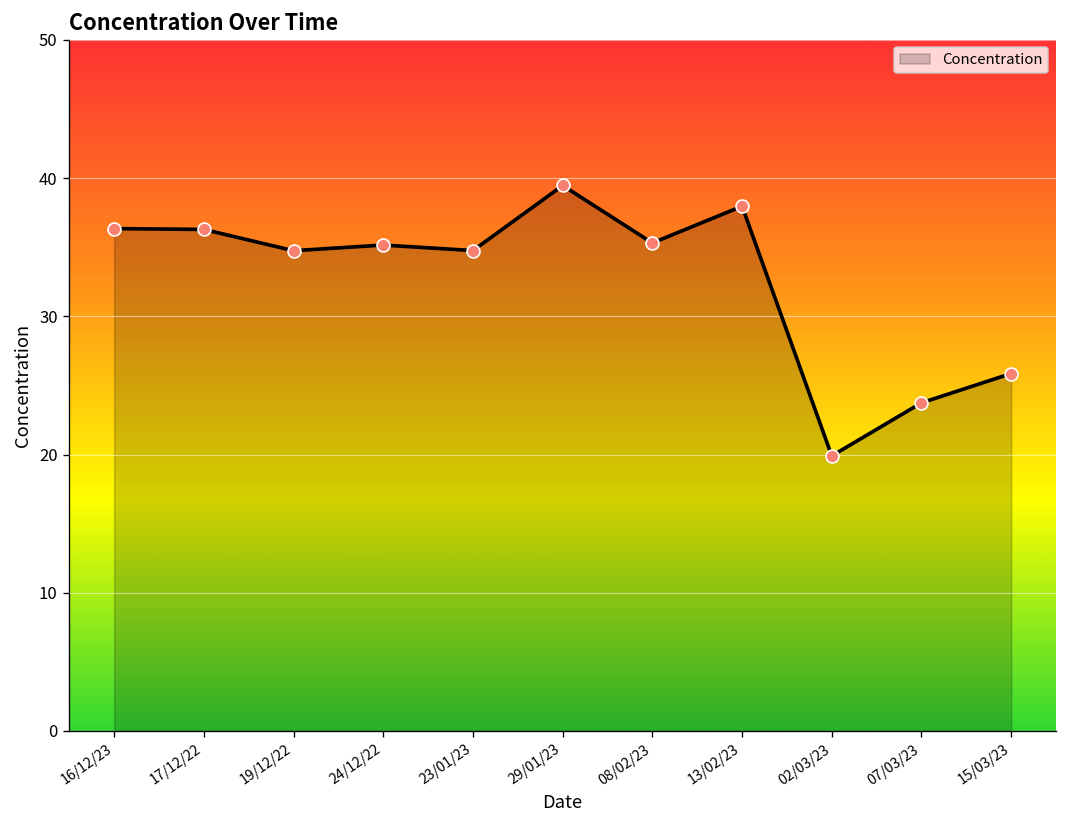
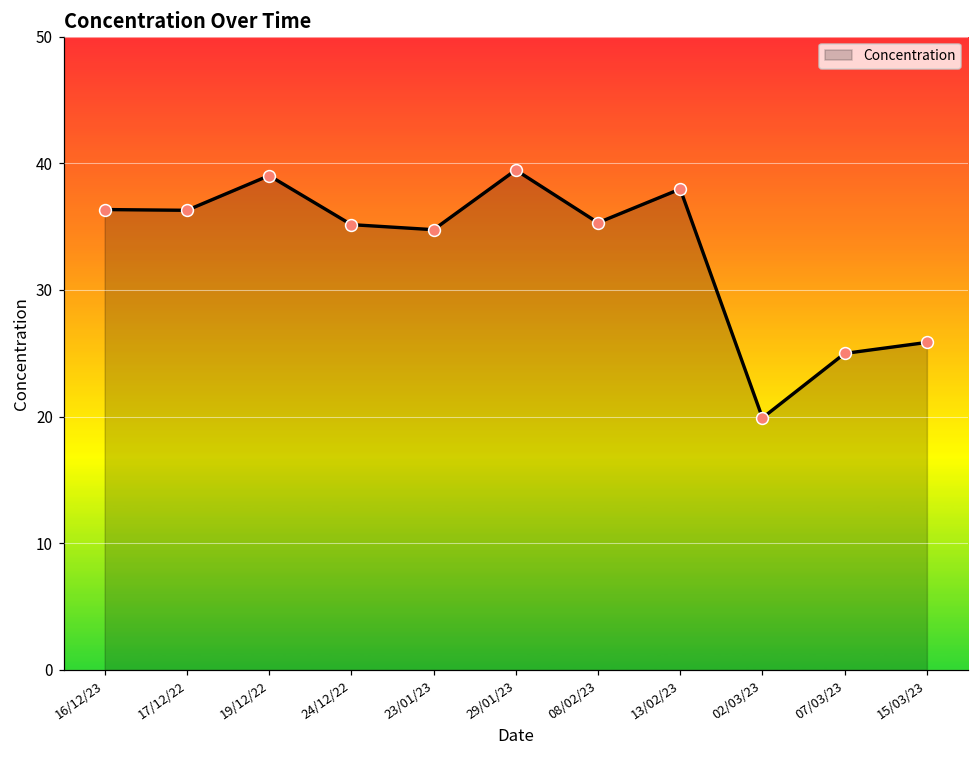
19/12/22: 34.8 -> 39.0
07/03/23: 23.7 -> 25.0
